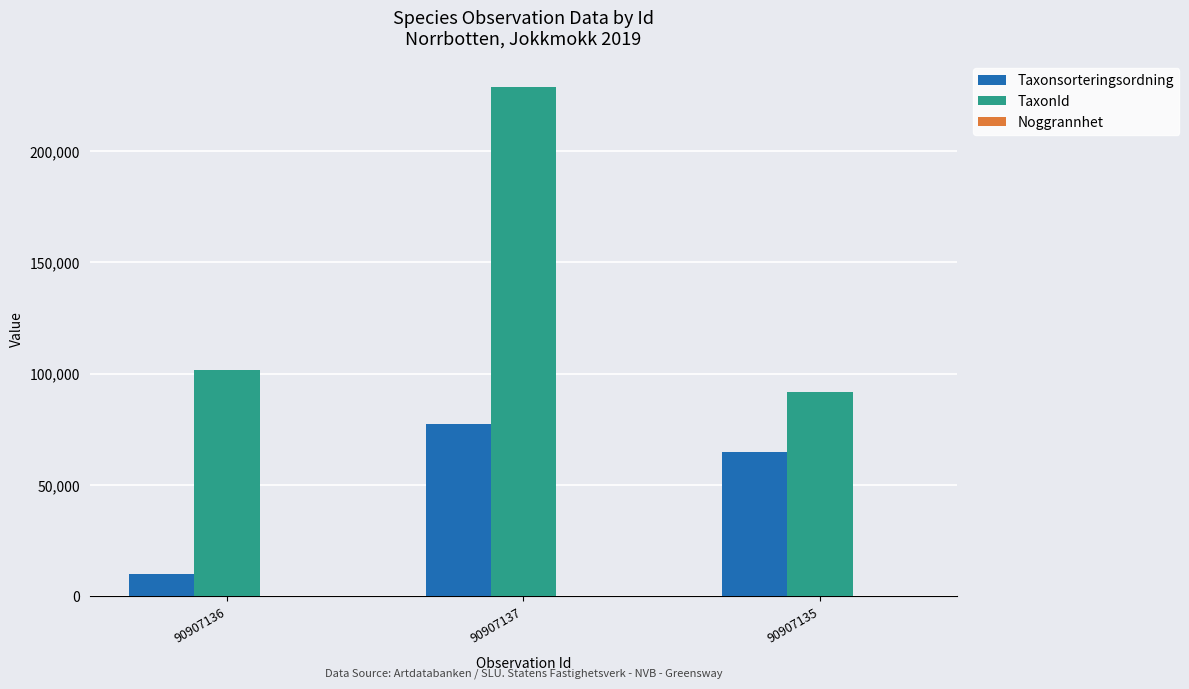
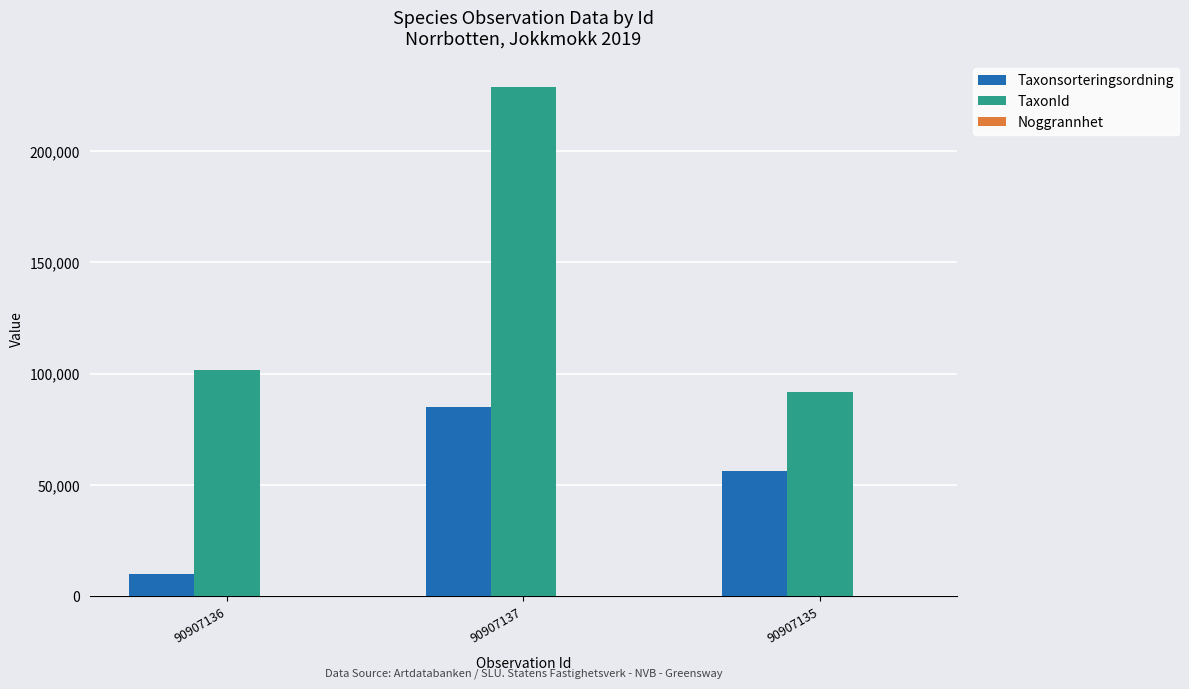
Taxonsorteringsordning, 90907137: 77,000 -> 85,000
Taxonsorteringsordning, 90907135: 65,000 -> 56,000
